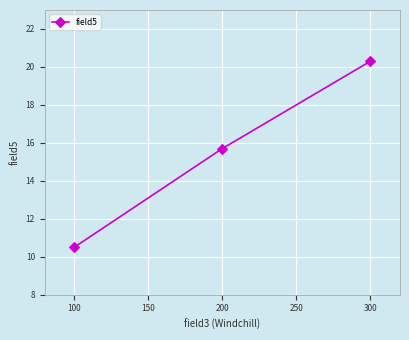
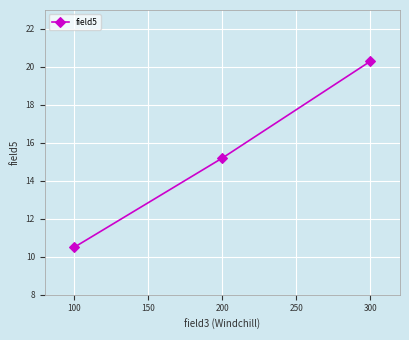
200: 15.7 -> 15.2
